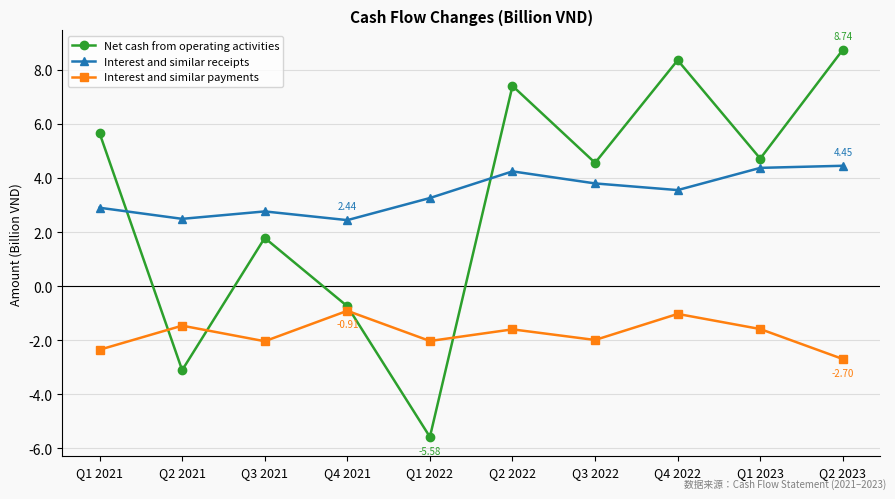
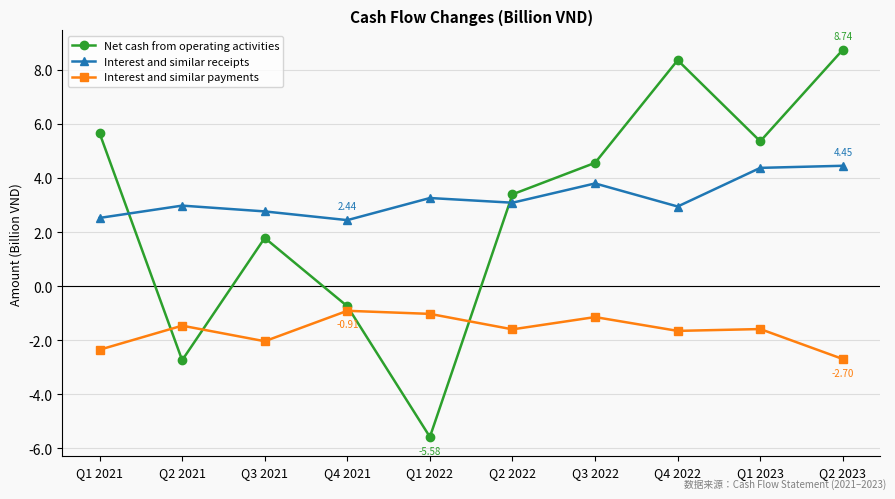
Interest and similar receipts, Q1 2021: 2.9 -> 2.5
Net cash from operating activities, Q2 2021: -3.1 -> -2.7
Interest and similar receipts, Q2 2021: 2.5 -> 3.0
Interest and similar payments, Q1 2022: -2.0 -> -1.0
Net cash from operating activities, Q2 2022: 7.4 -> 3.4
Interest and similar receipts, Q2 2022: 4.2 -> 3.1
Interest and similar payments, Q3 2022: -2.0 -> -1.1
Interest and similar receipts, Q4 2022: 3.6 -> 2.9
Interest and similar payments, Q4 2022: -1.0 -> -1.7
Net cash from operating activities, Q1 2023: 4.7 -> 5.4
